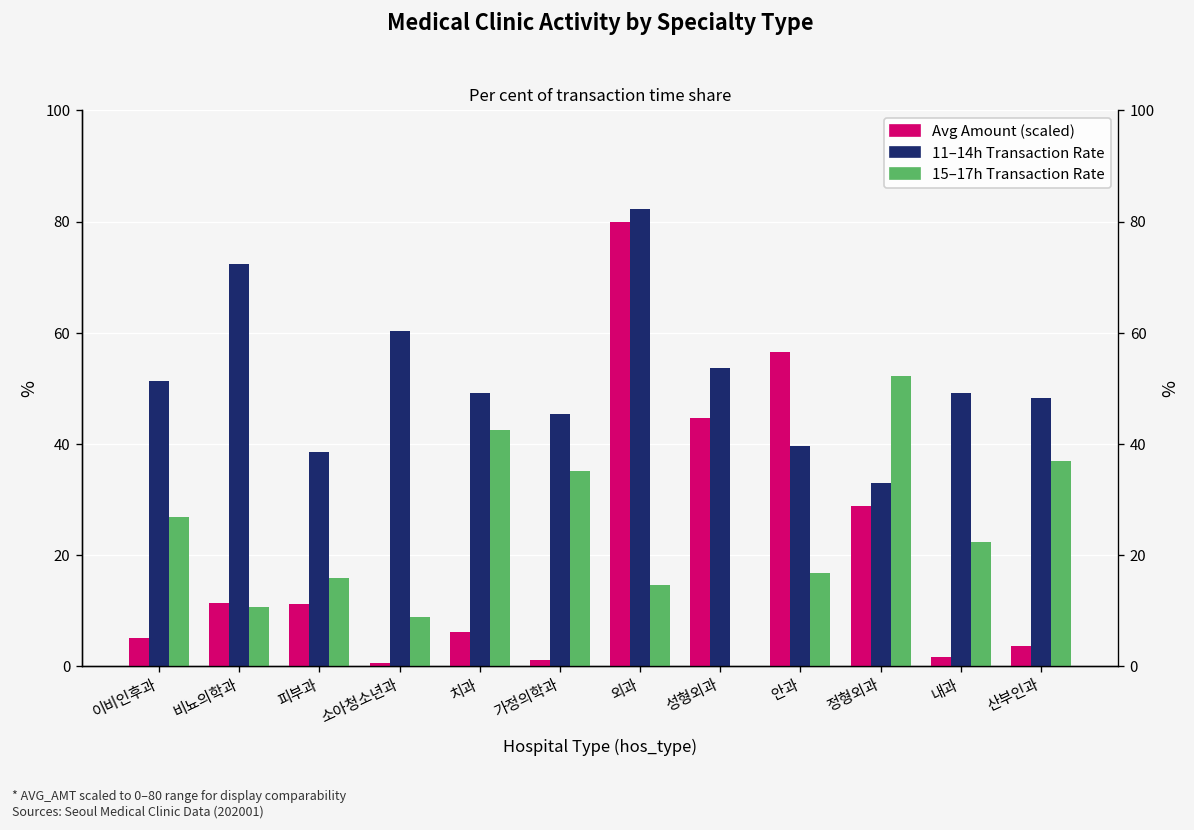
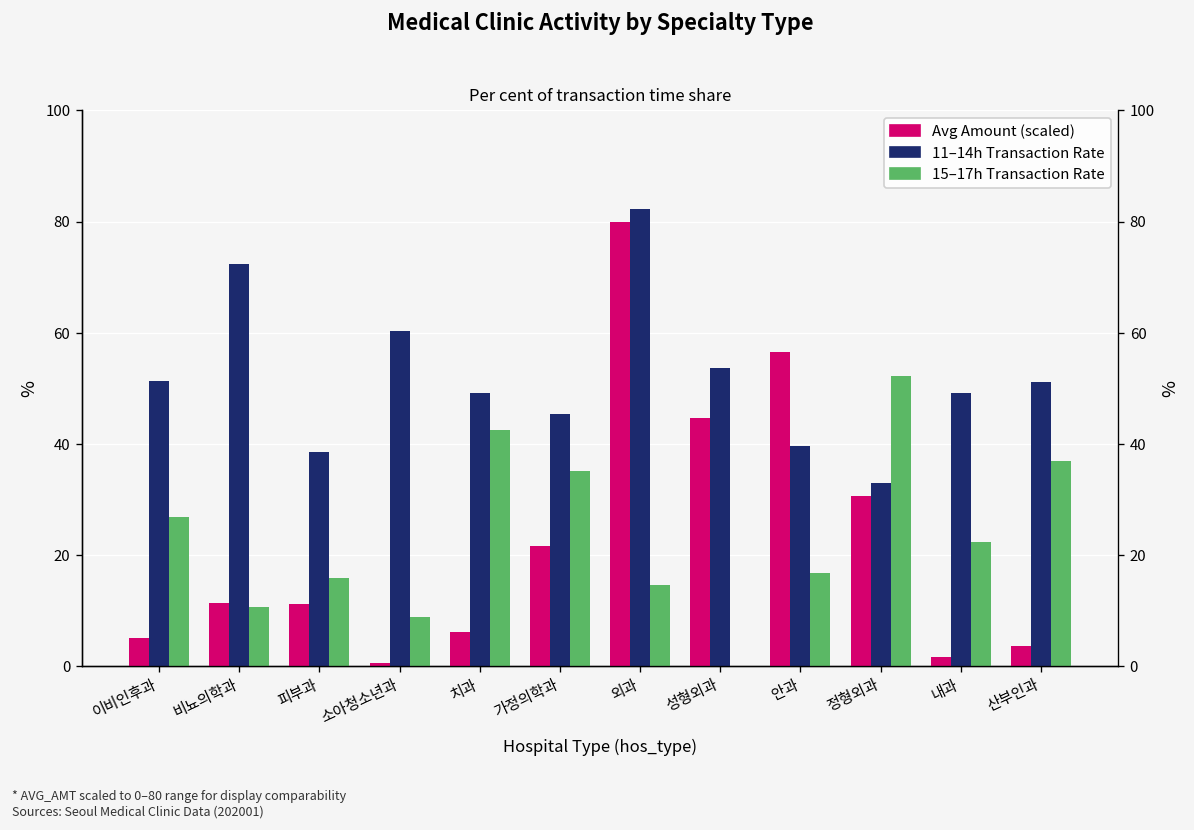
Avg Amount (scaled), 가정의학과: 1 -> 22
Avg Amount (scaled), 정형외과: 29 -> 31
11–14h Transaction Rate, 산부인과: 48 -> 51
